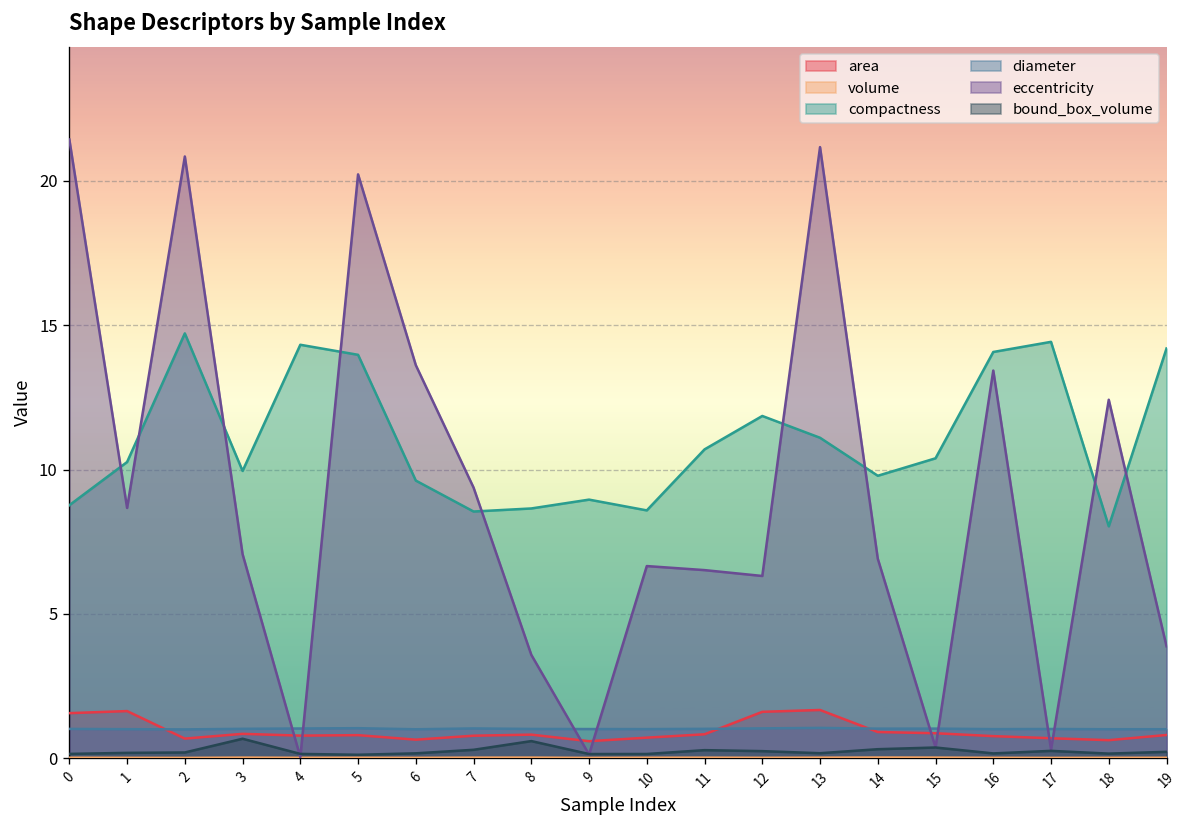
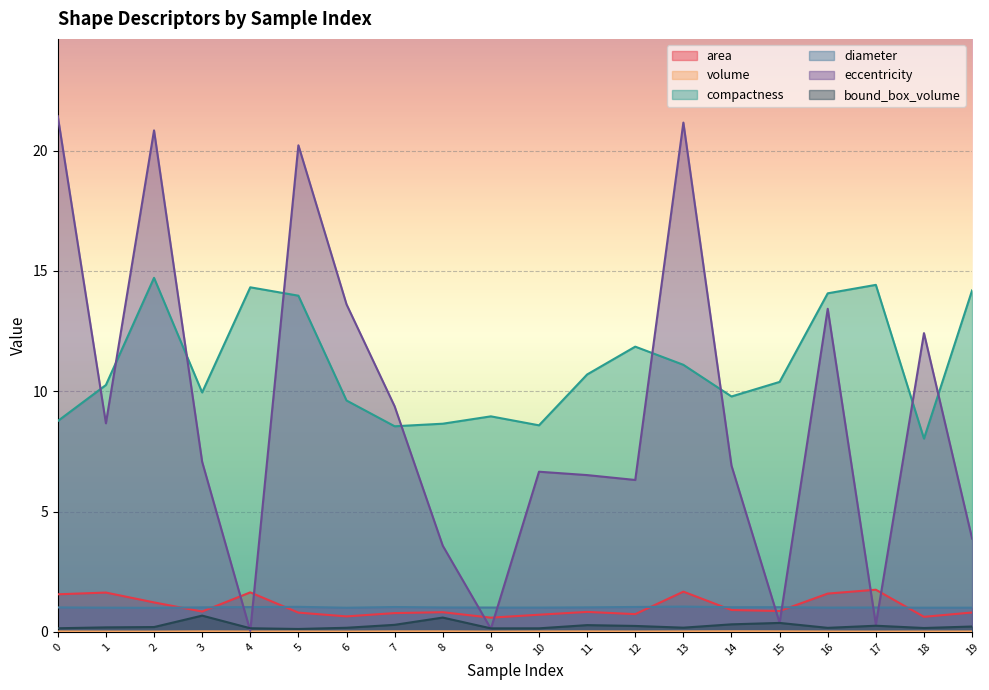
area, 2: 0.7 -> 1.2
area, 4: 0.8 -> 1.6
area, 12: 1.6 -> 0.7
area, 16: 0.8 -> 1.6
area, 17: 0.7 -> 1.8
